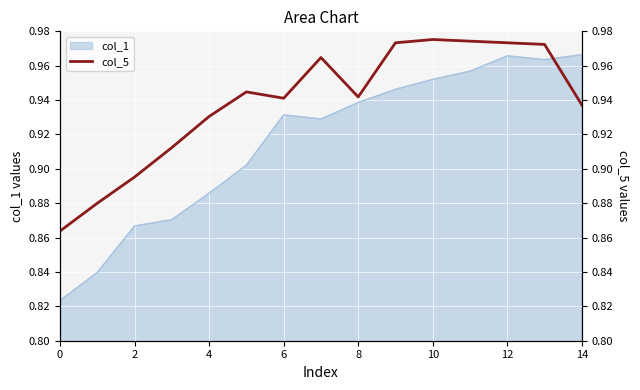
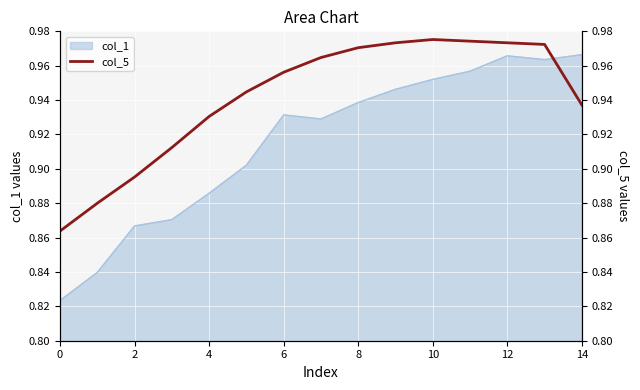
col_5, 6: 0.941 -> 0.956
col_5, 8: 0.942 -> 0.970
